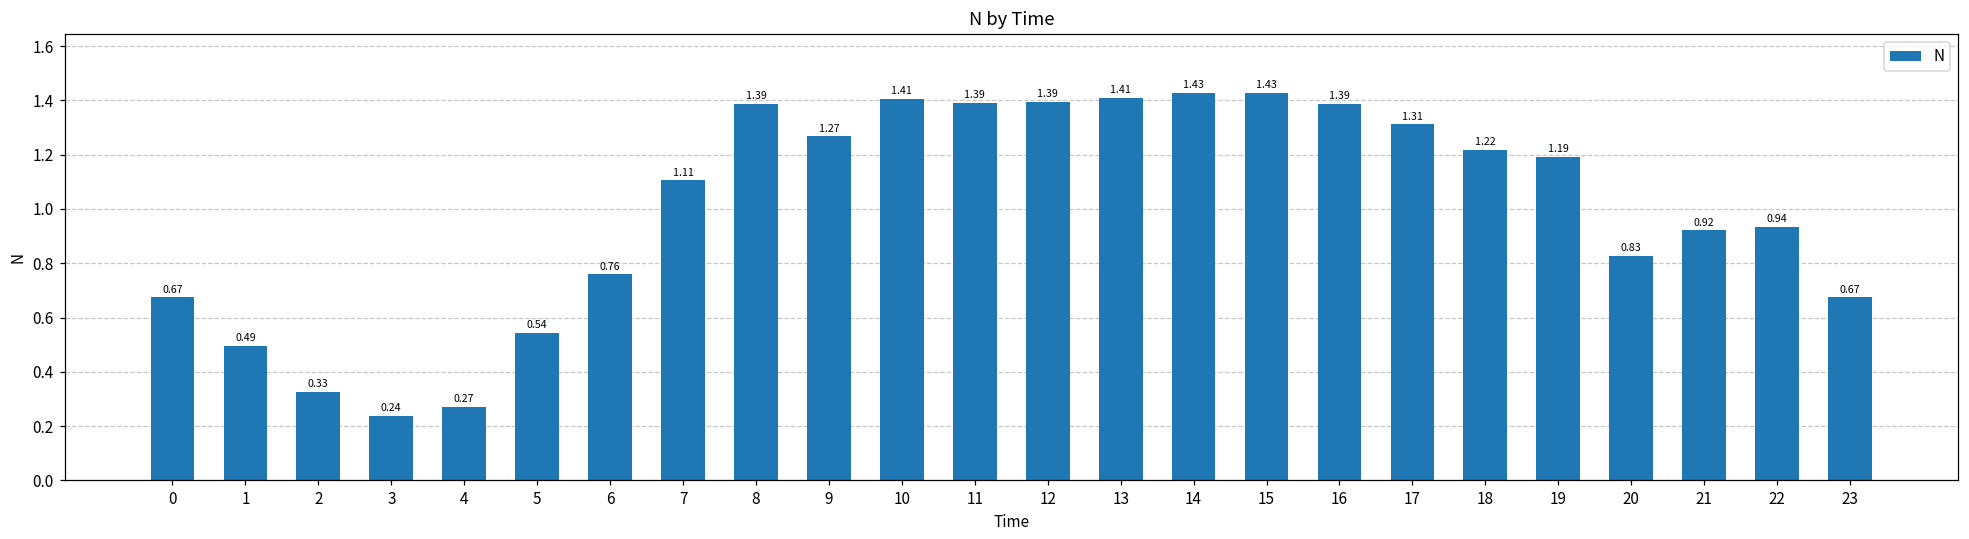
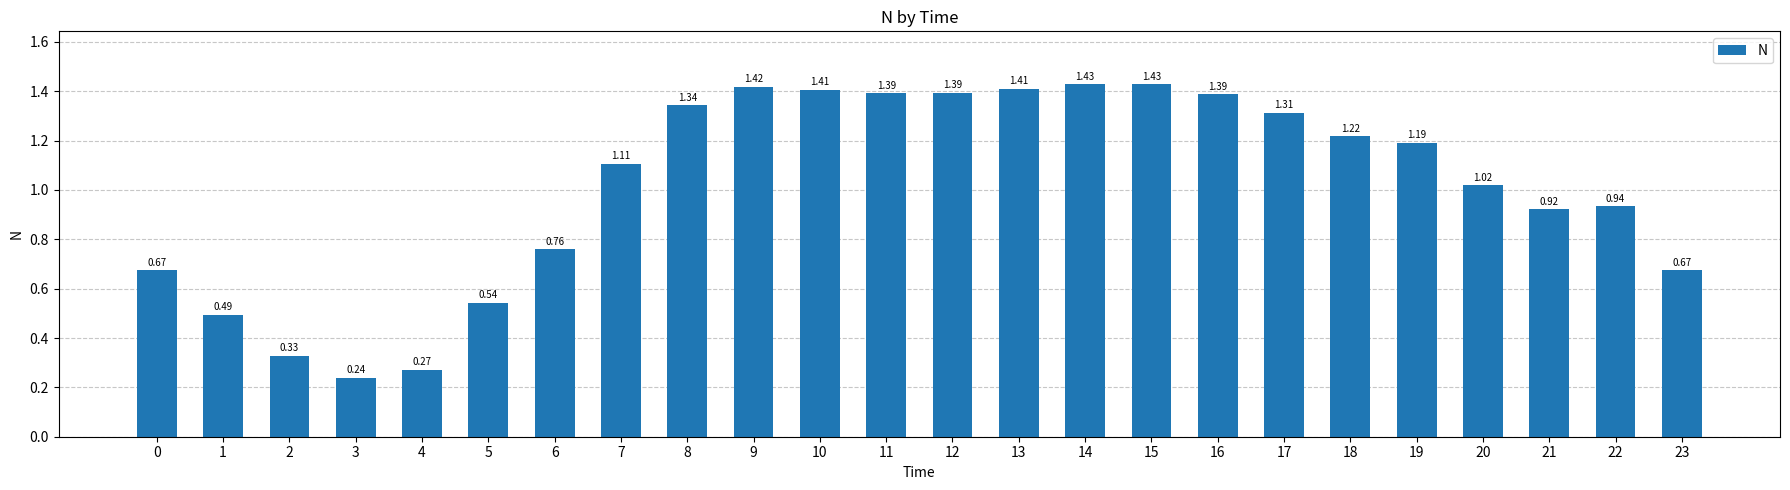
8: 1.39 -> 1.34
9: 1.27 -> 1.42
20: 0.83 -> 1.02
